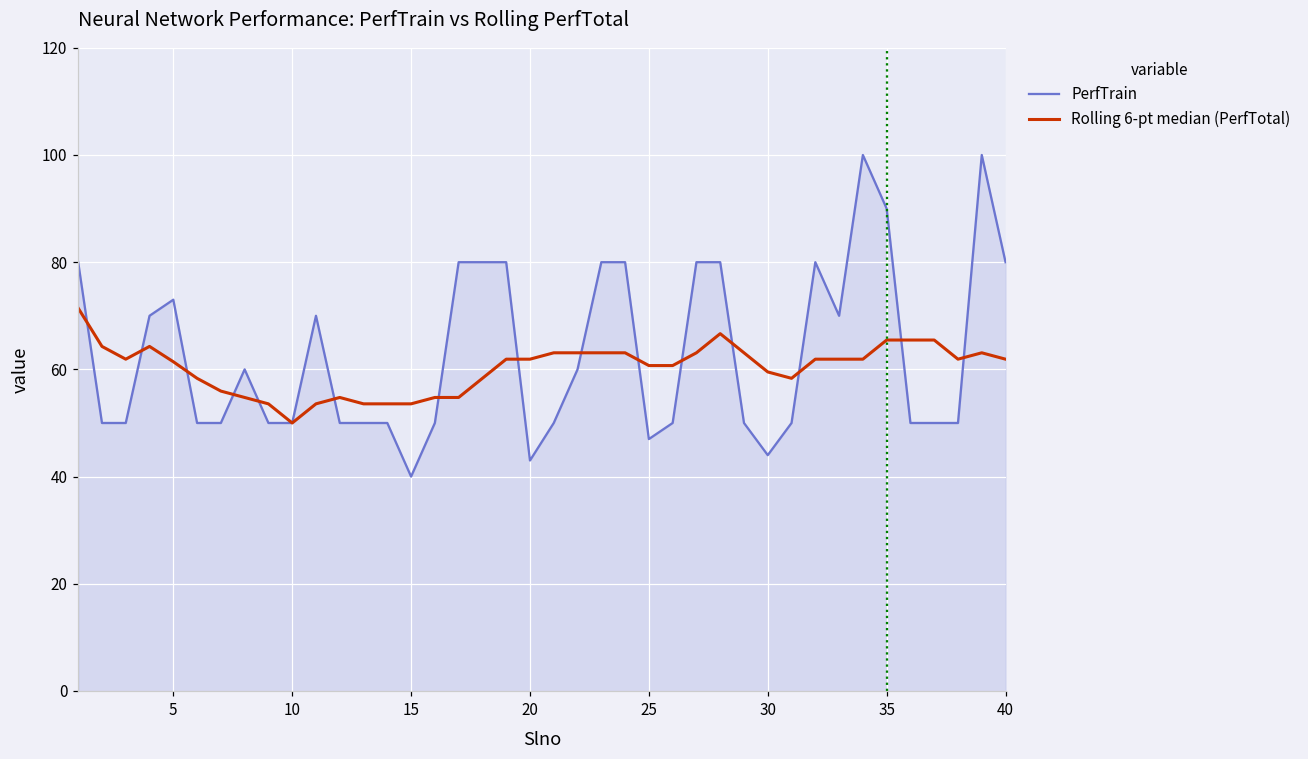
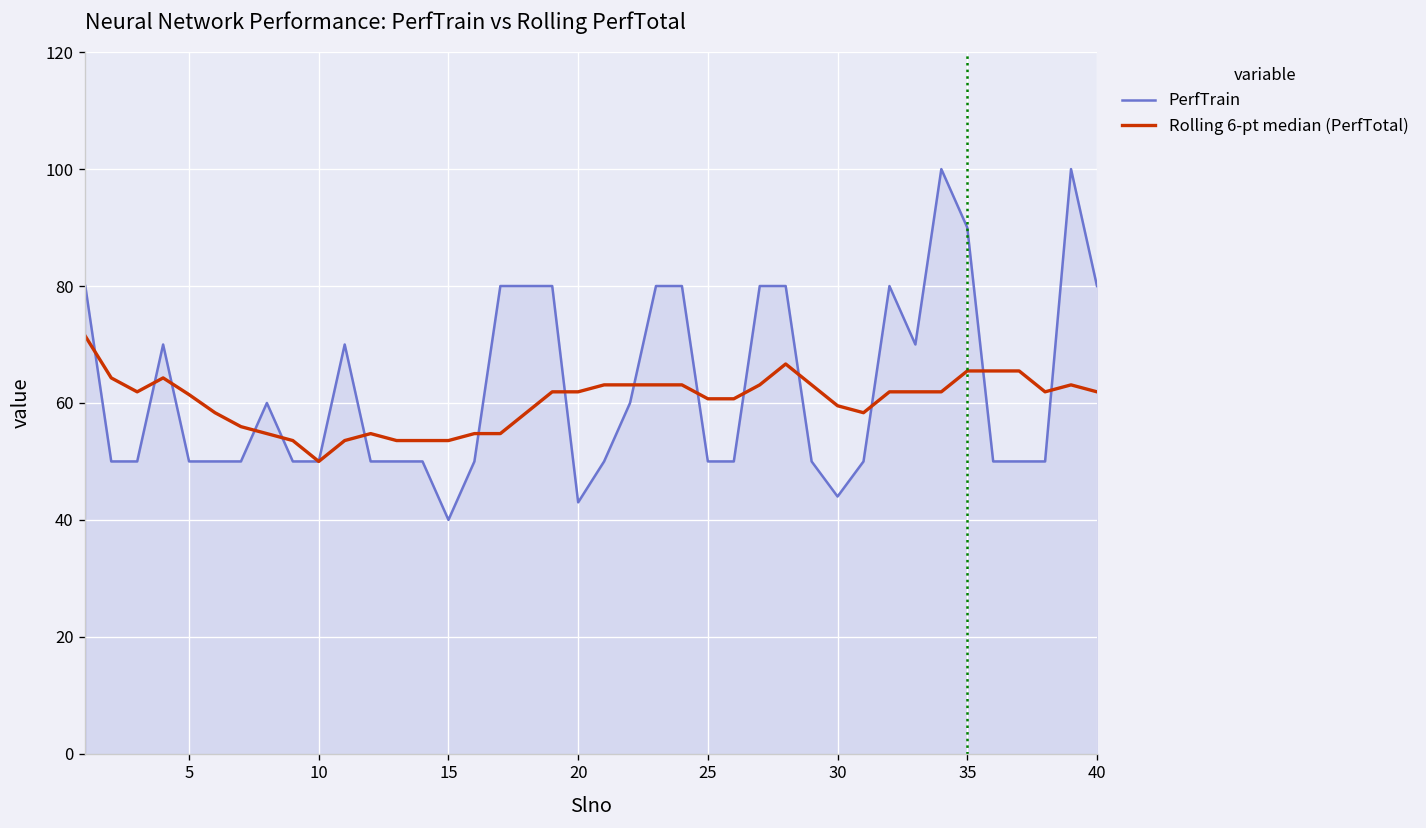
PerfTrain, 5: 73 -> 50
PerfTrain, 25: 47 -> 50
